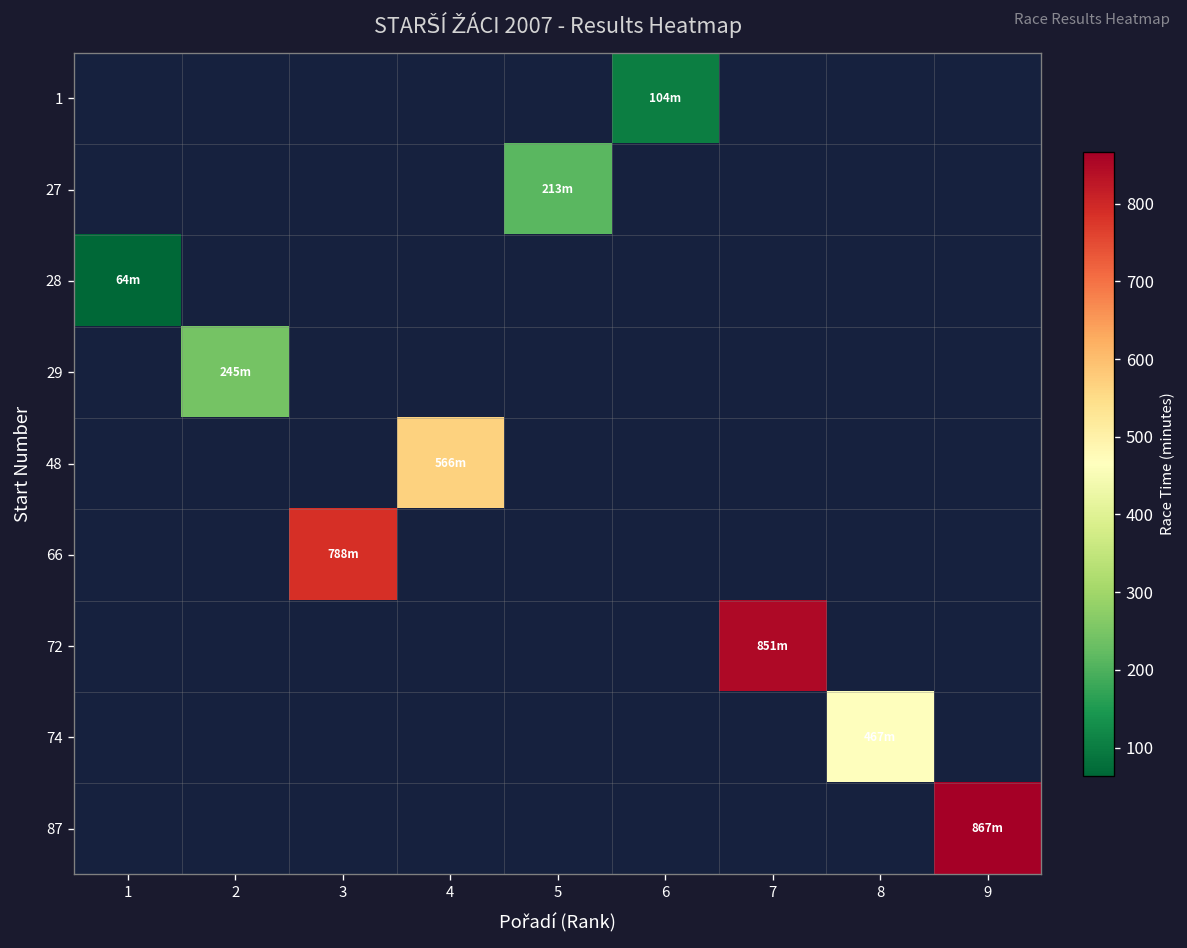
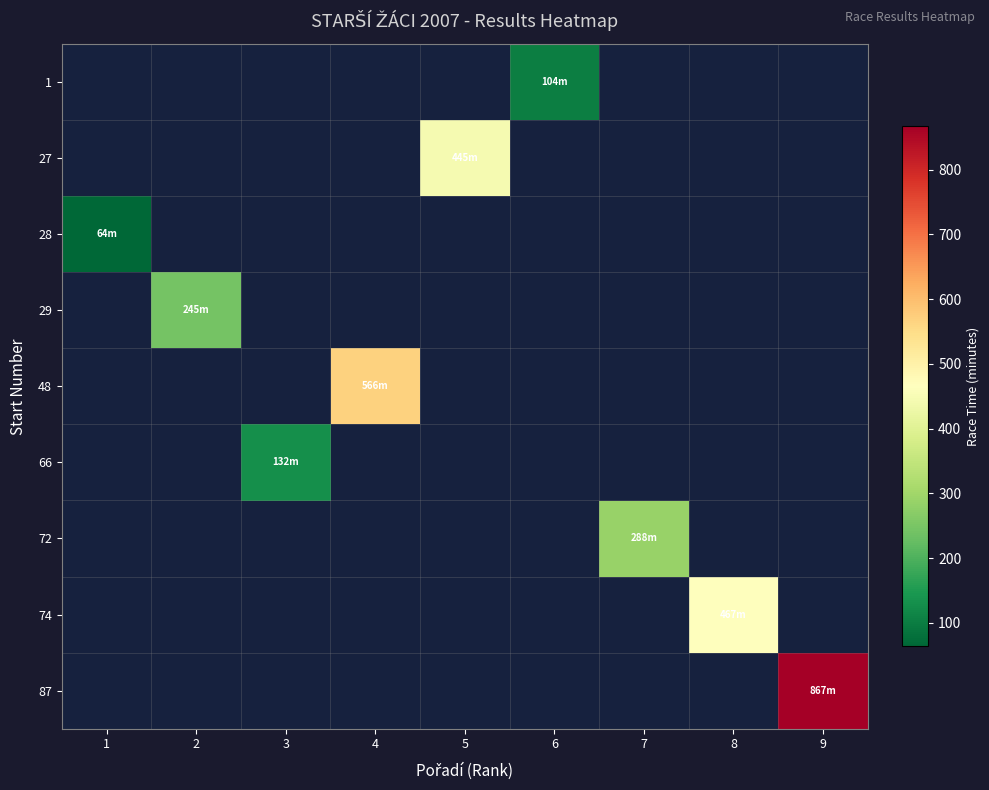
27, 5: 213m -> 445m
66, 3: 788m -> 132m
72, 7: 851m -> 288m
